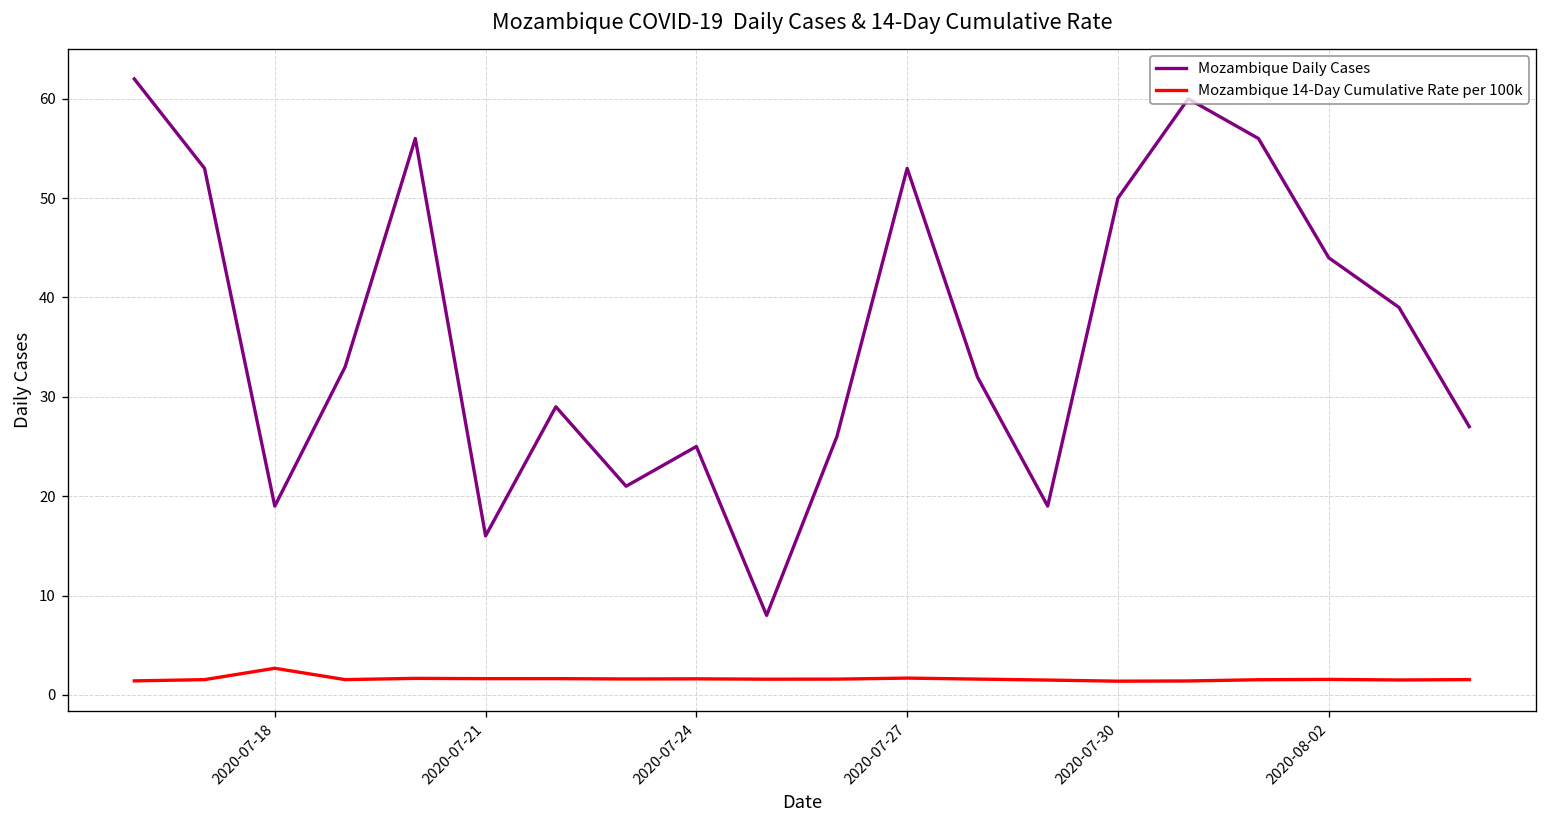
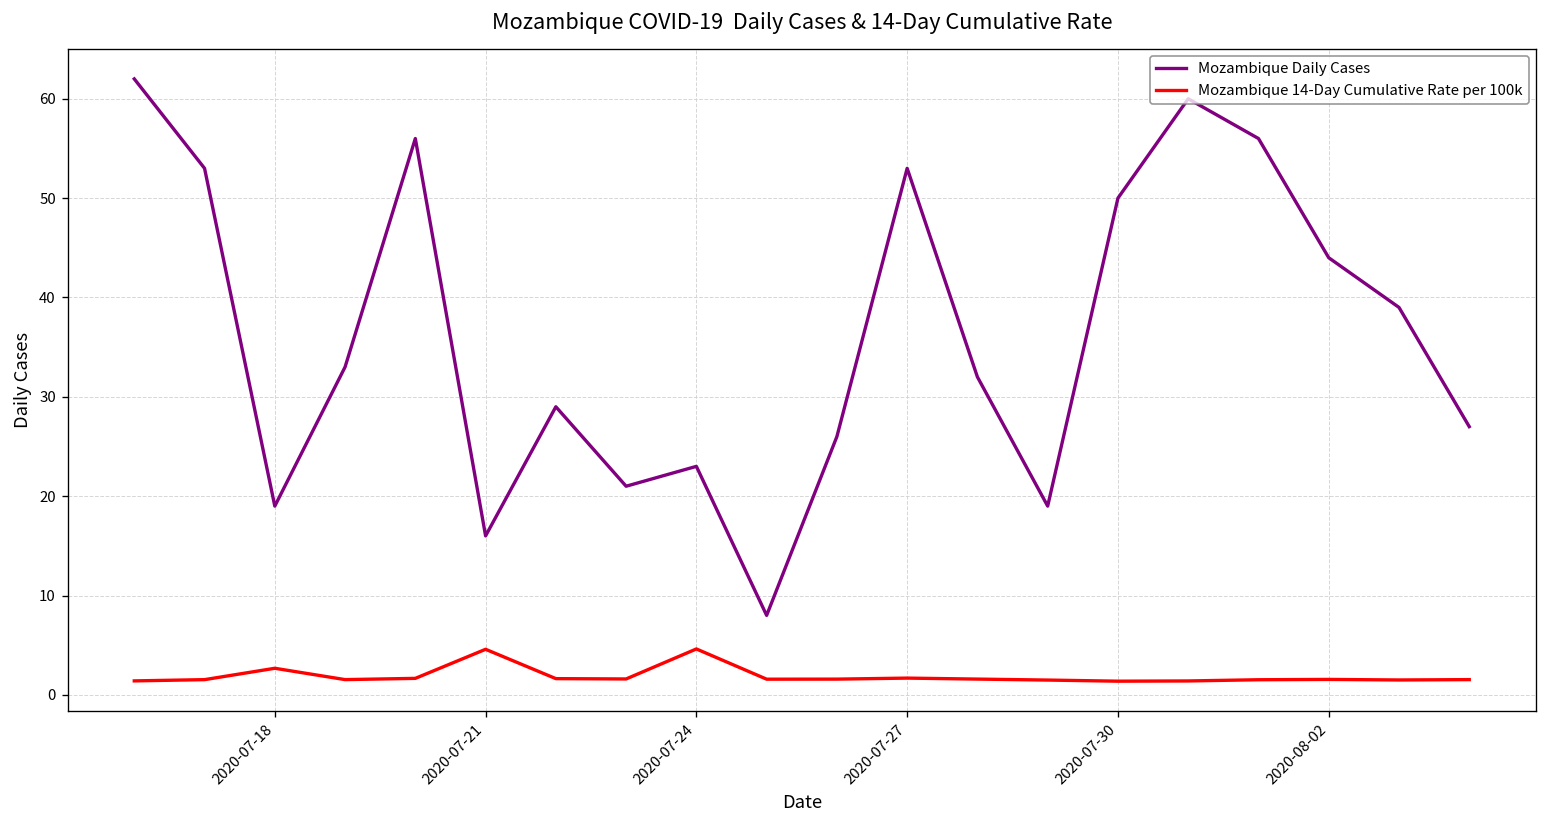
Mozambique 14-Day Cumulative Rate per 100k, 2020-07-21: 2 -> 5
Mozambique Daily Cases, 2020-07-24: 25 -> 23
Mozambique 14-Day Cumulative Rate per 100k, 2020-07-24: 2 -> 5
